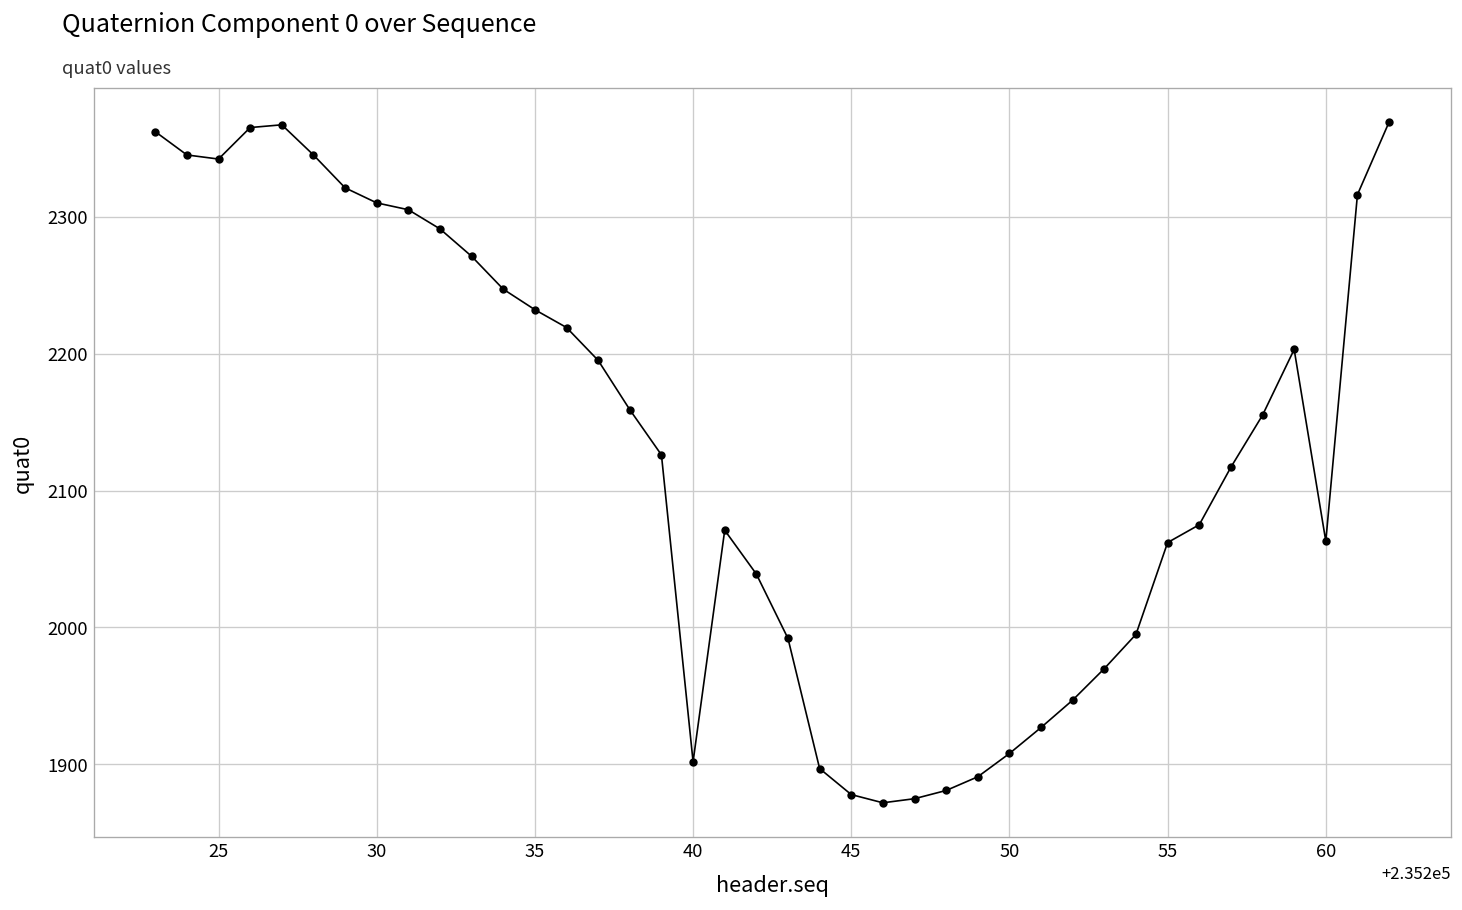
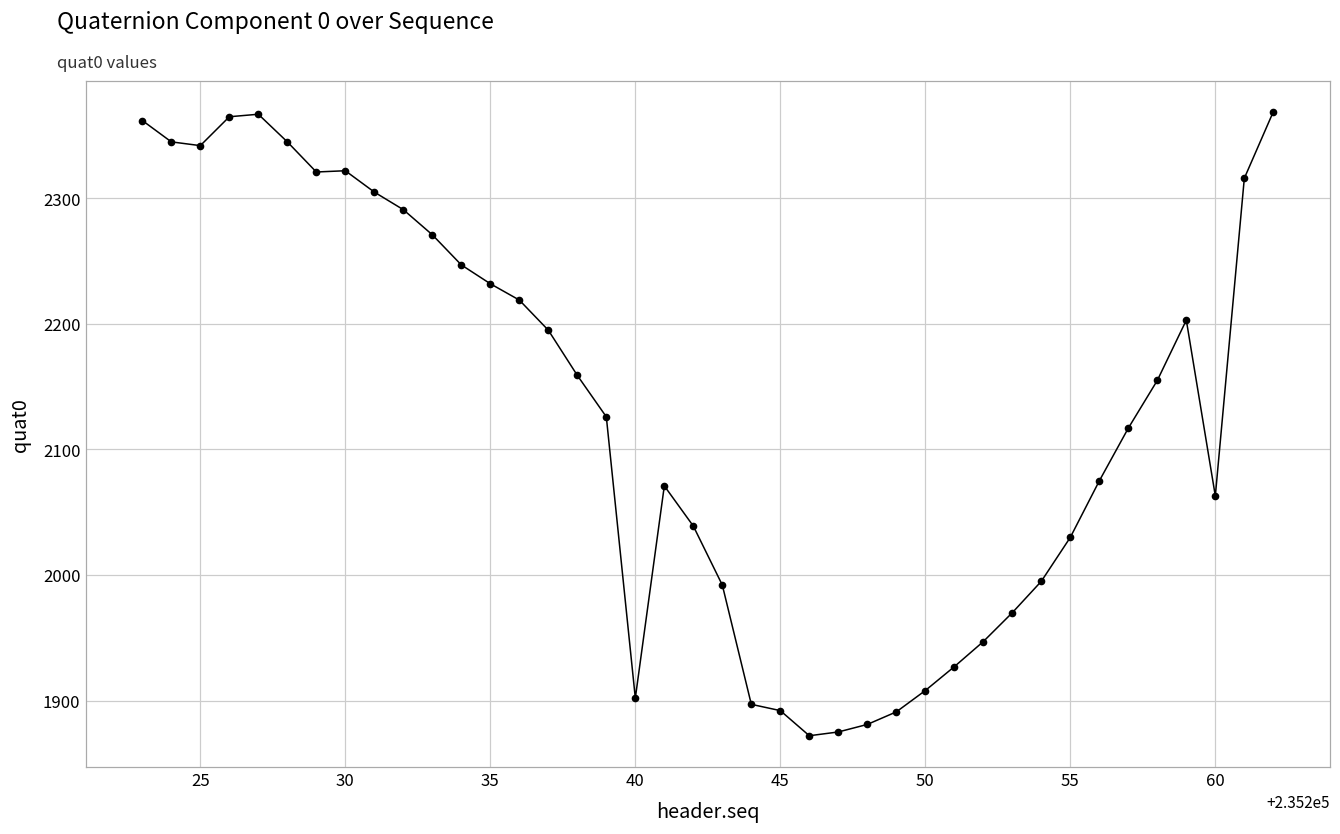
30: 2310 -> 2322
45: 1878 -> 1892
55: 2062 -> 2030
